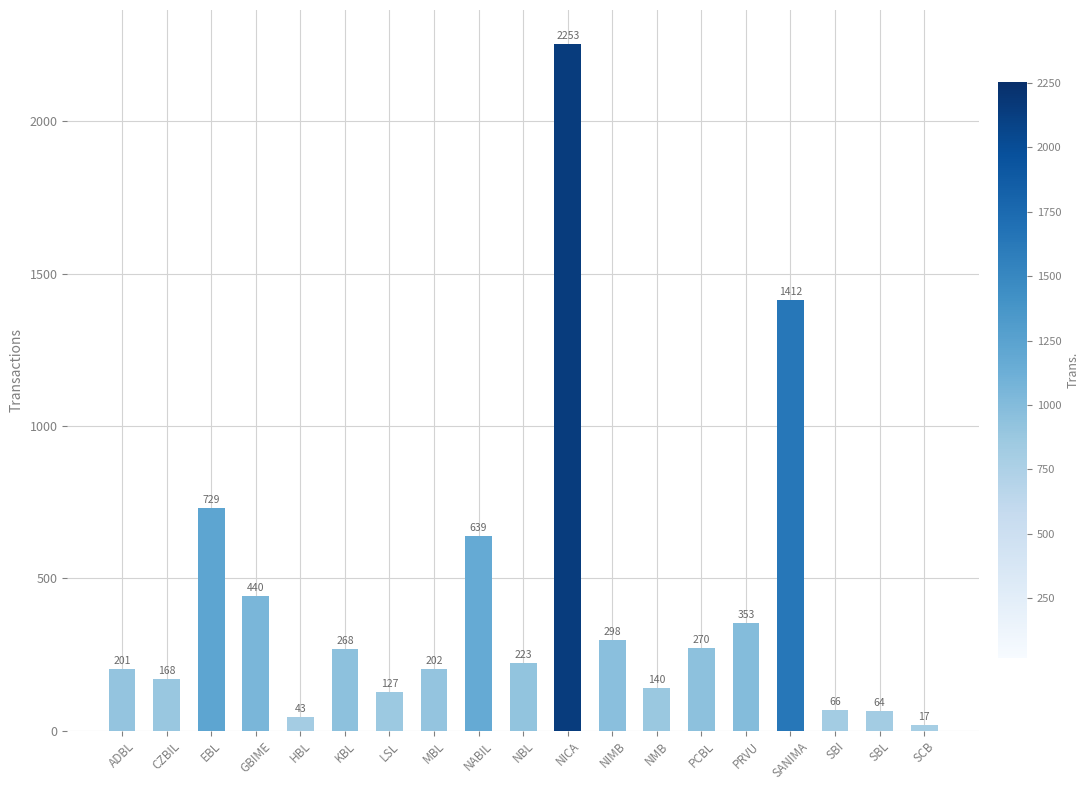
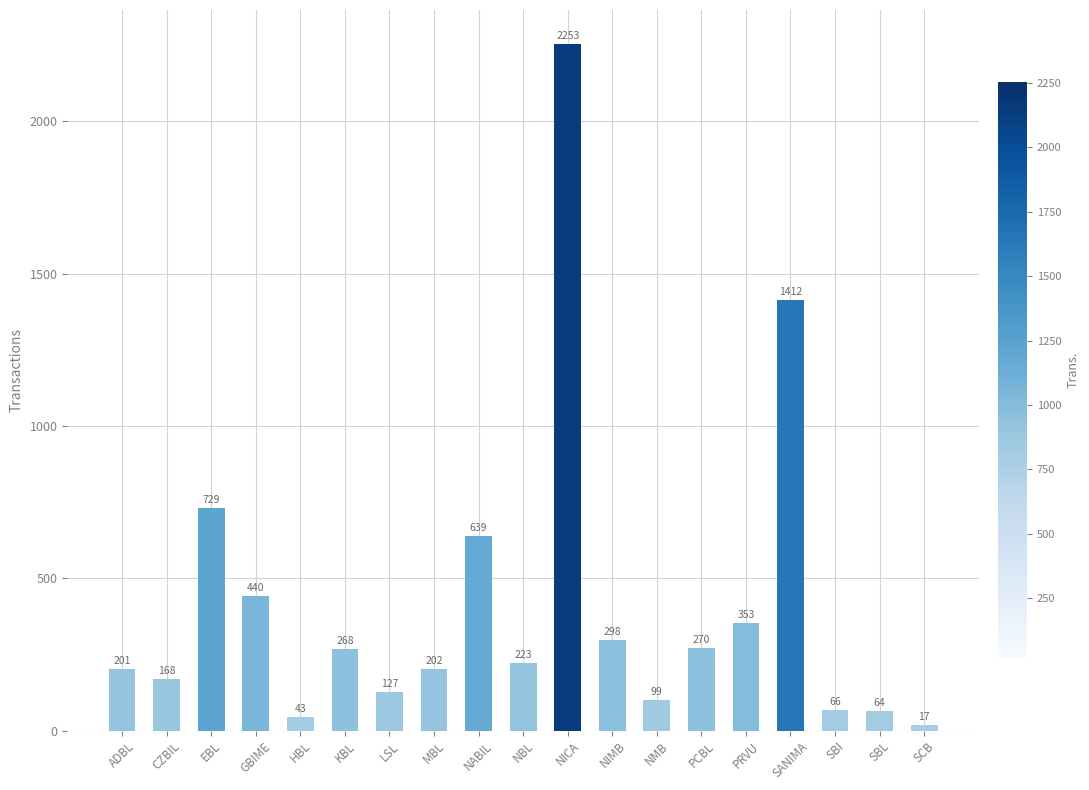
NMB: 140 -> 99
